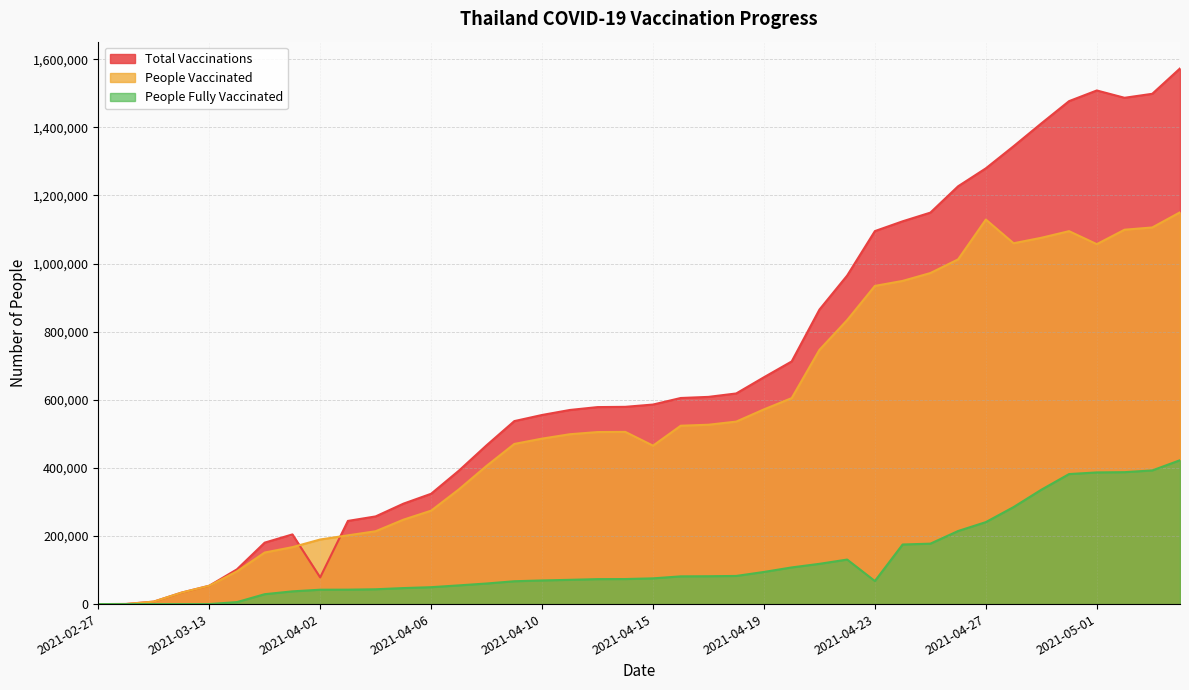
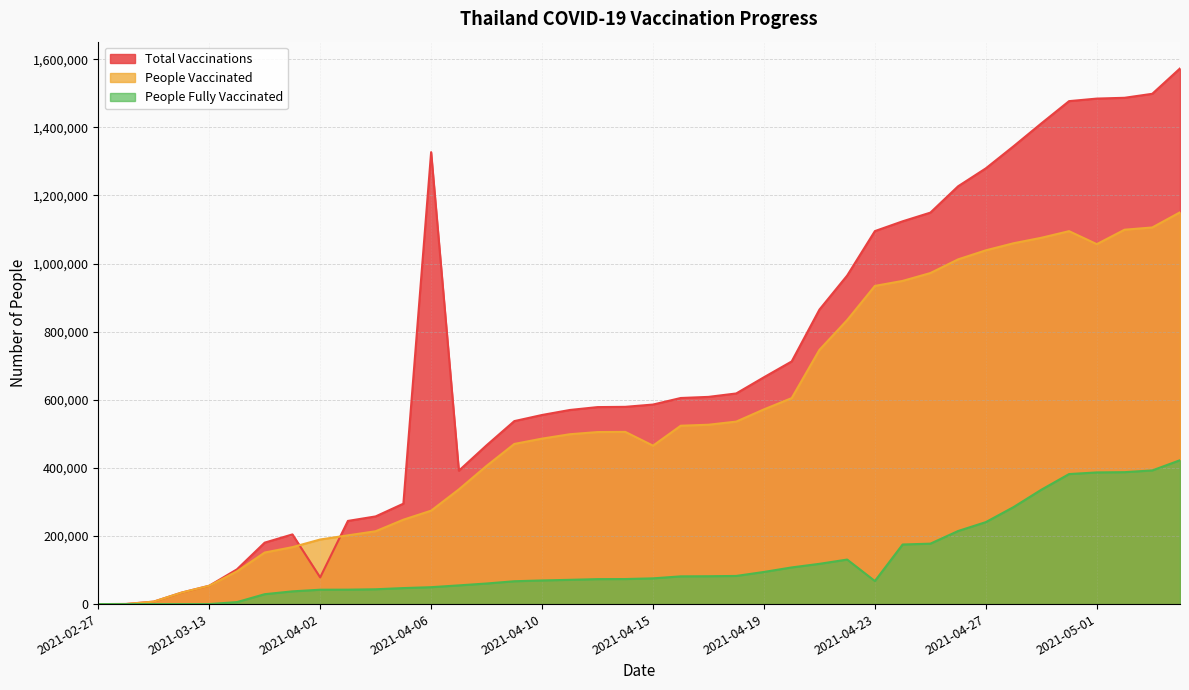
Total Vaccinations, 2021-04-06: 320,000 -> 1,330,000
People Vaccinated, 2021-04-27: 1,130,000 -> 1,040,000
Total Vaccinations, 2021-05-01: 1,510,000 -> 1,480,000
